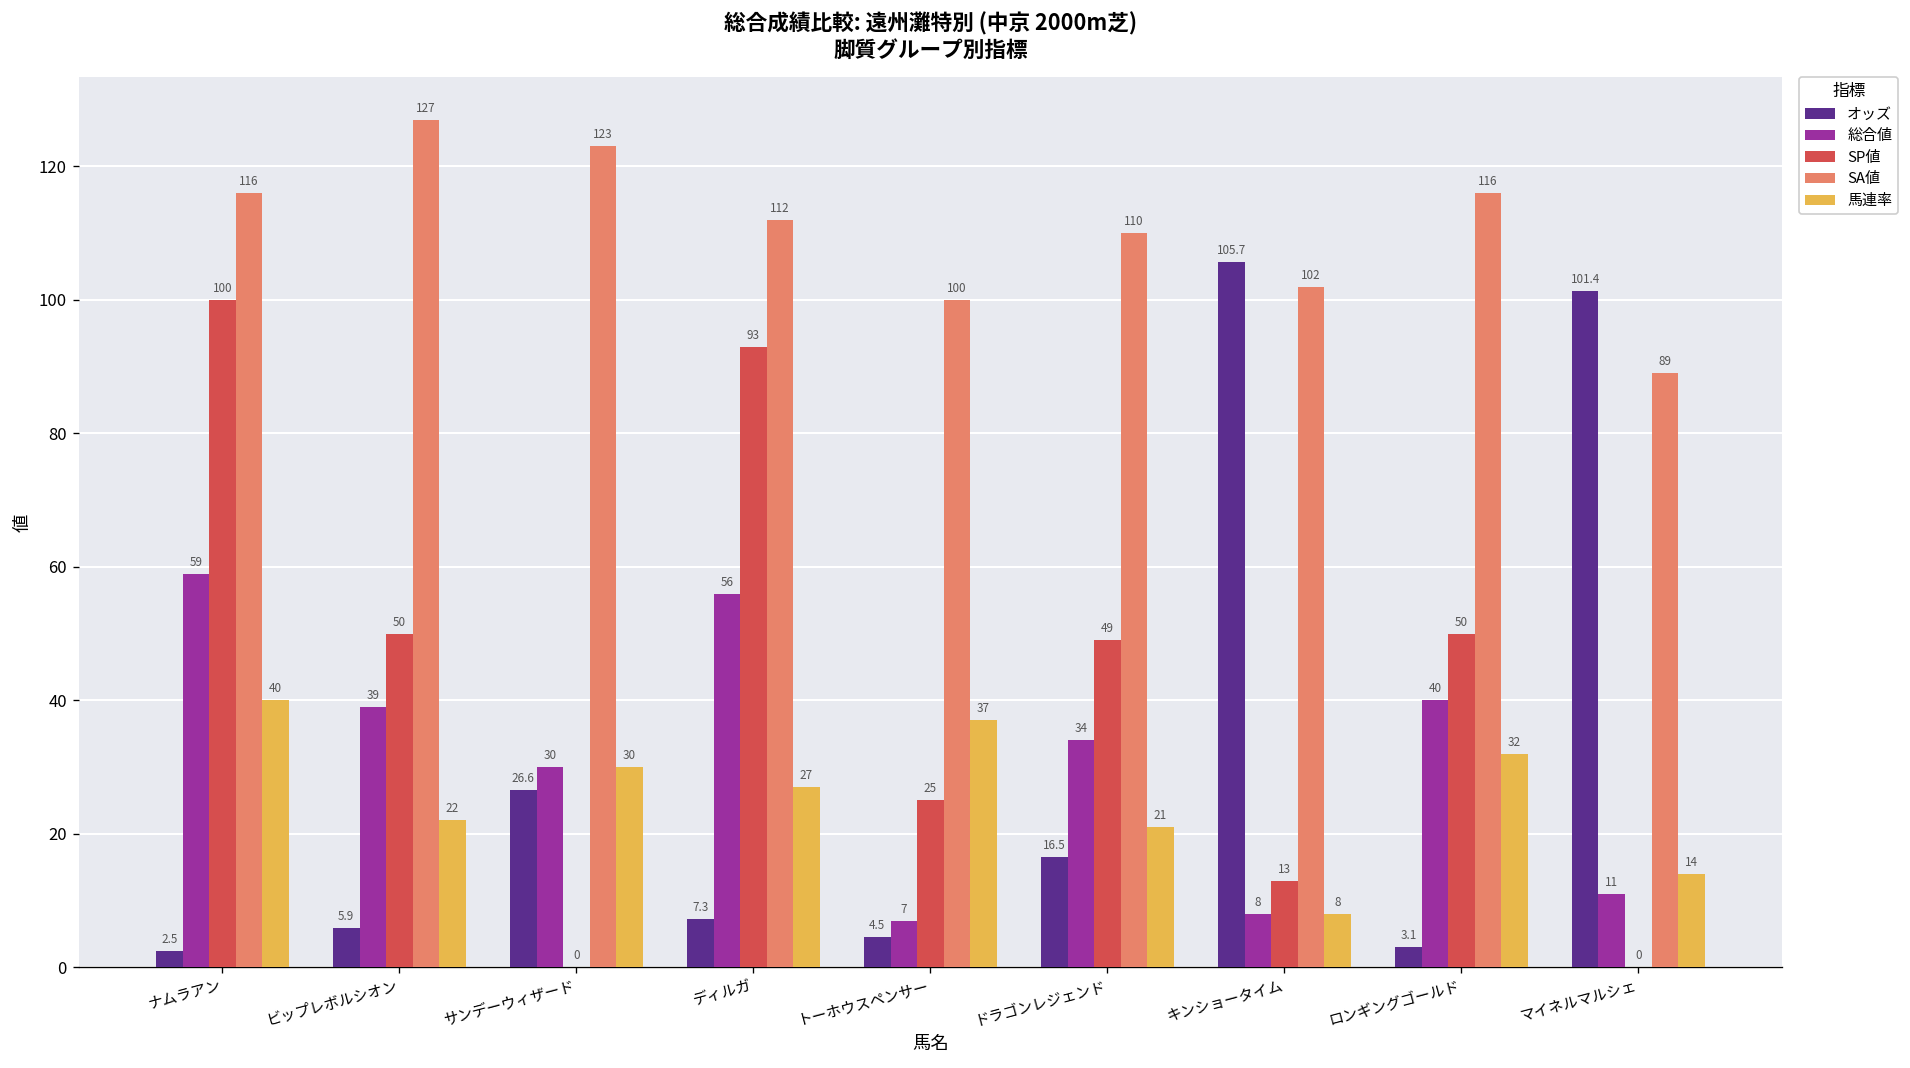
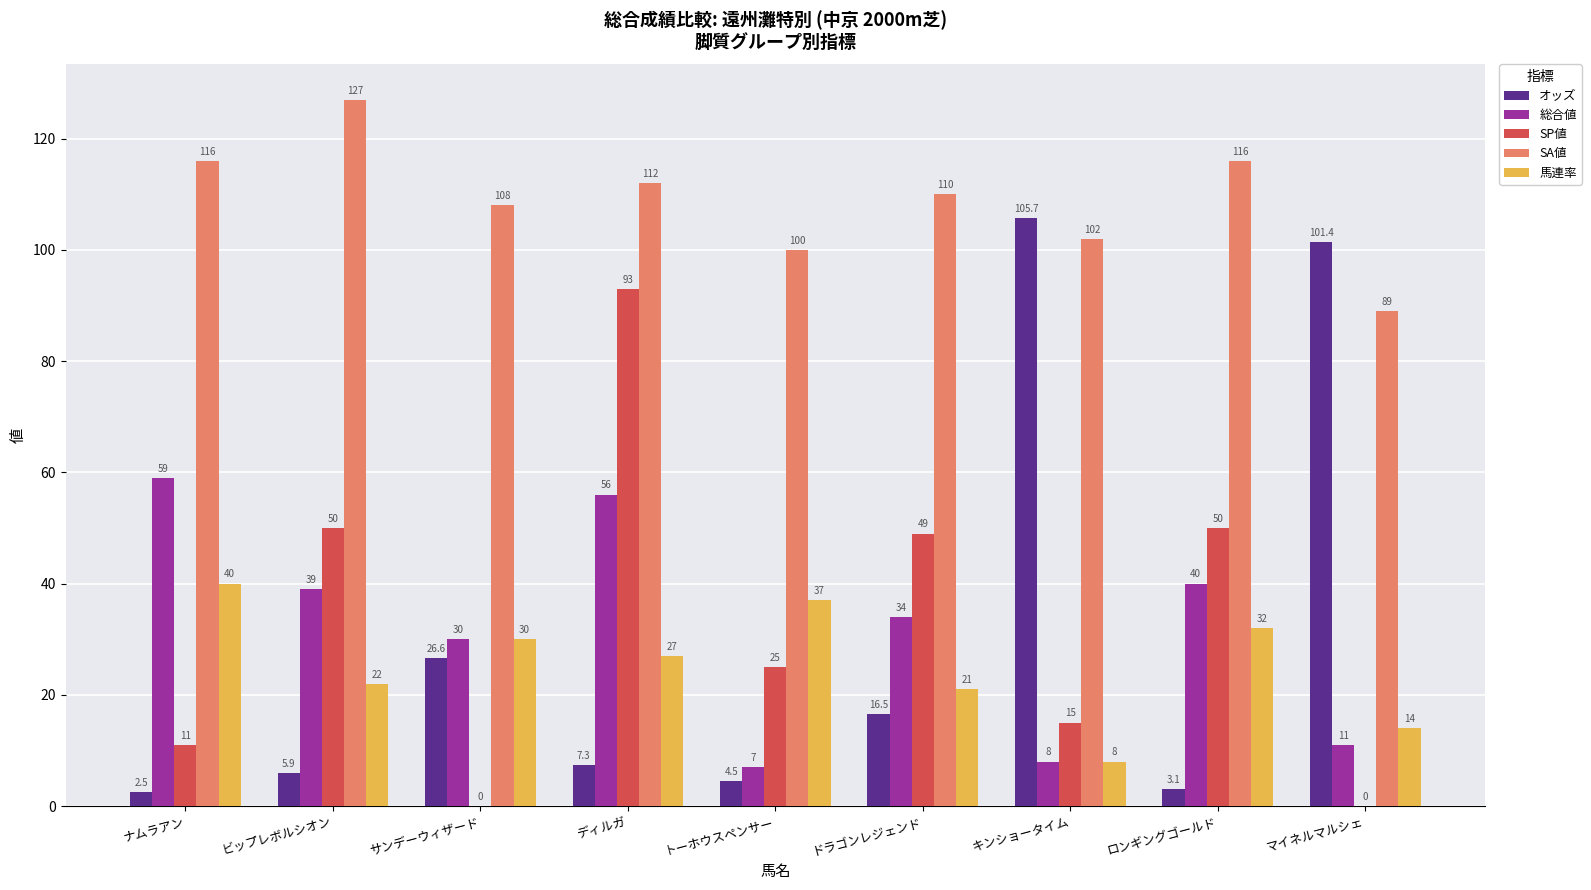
SP値, ナムラアン: 100 -> 11
SA値, サンデーウィザード: 123 -> 108
SP値, キンショータイム: 13 -> 15
